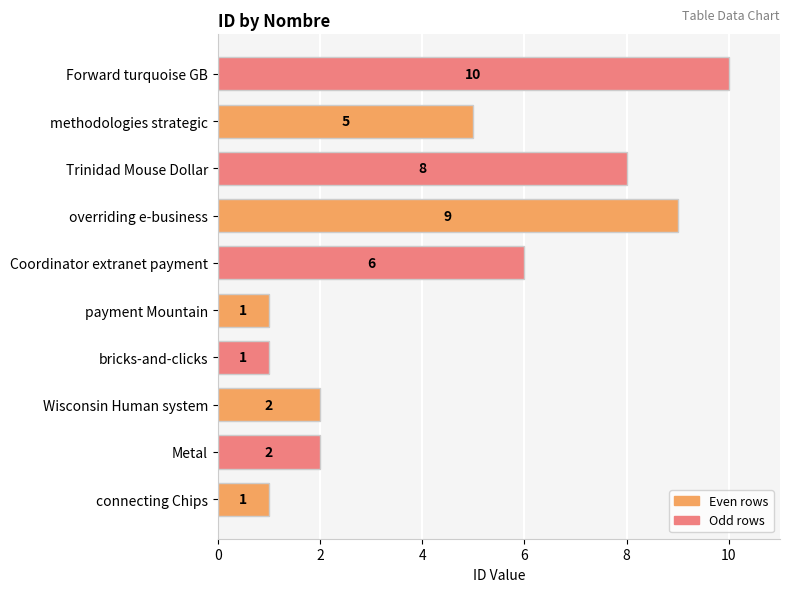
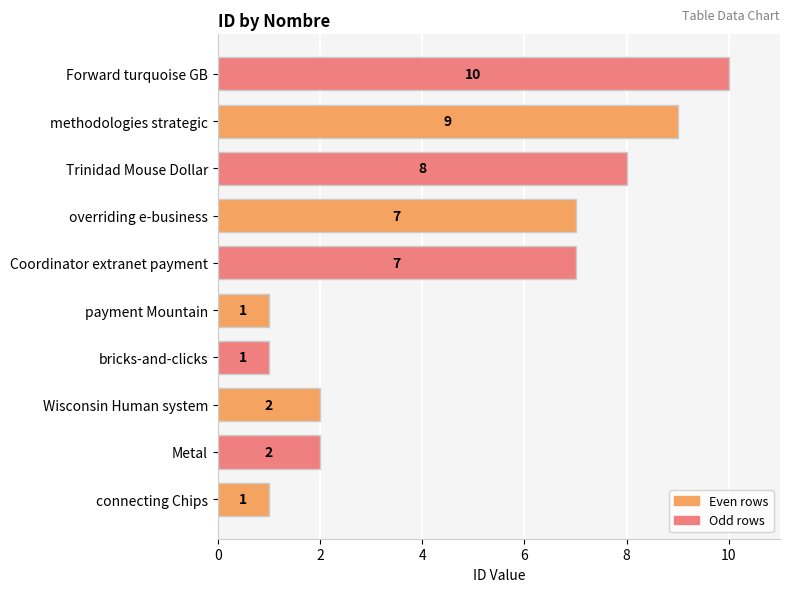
methodologies strategic: 5 -> 9
overriding e-business: 9 -> 7
Coordinator extranet payment: 6 -> 7
